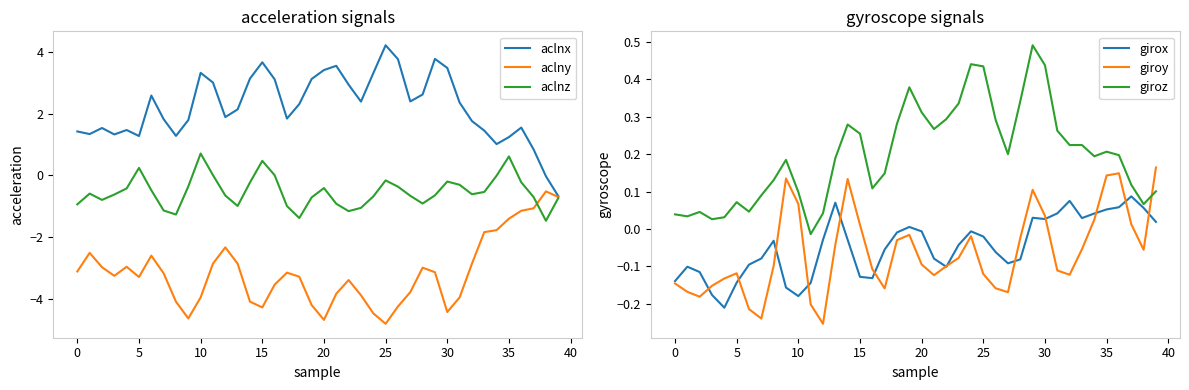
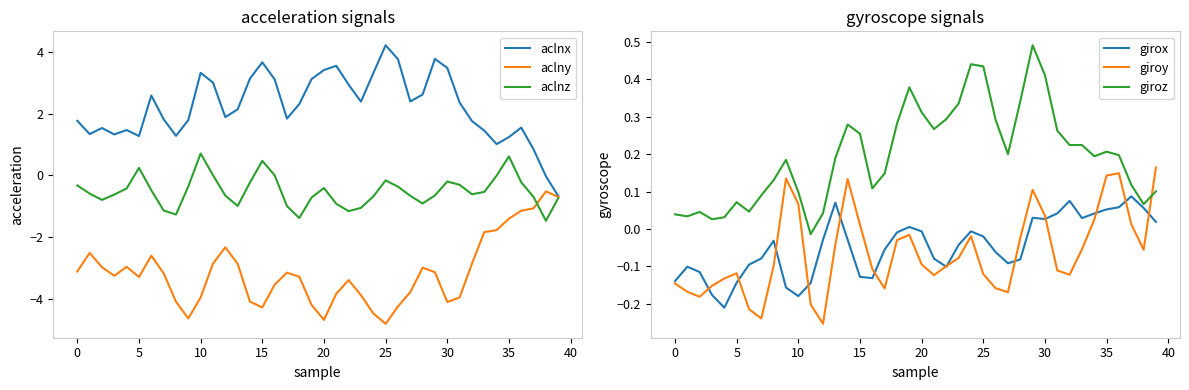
acceleration signals, aclnx, 0: 1.4 -> 1.8
acceleration signals, aclnz, 0: -0.9 -> -0.3
acceleration signals, aclny, 30: -4.4 -> -4.1
gyroscope signals, giroz, 30: 0.44 -> 0.41
